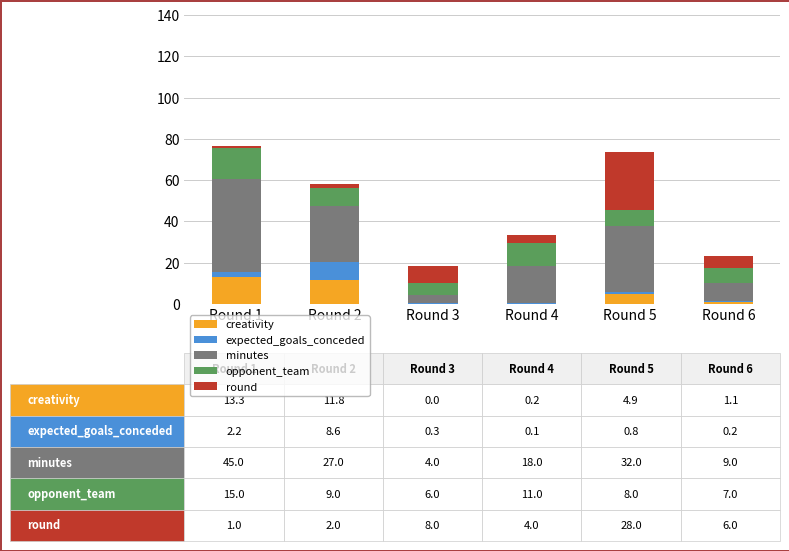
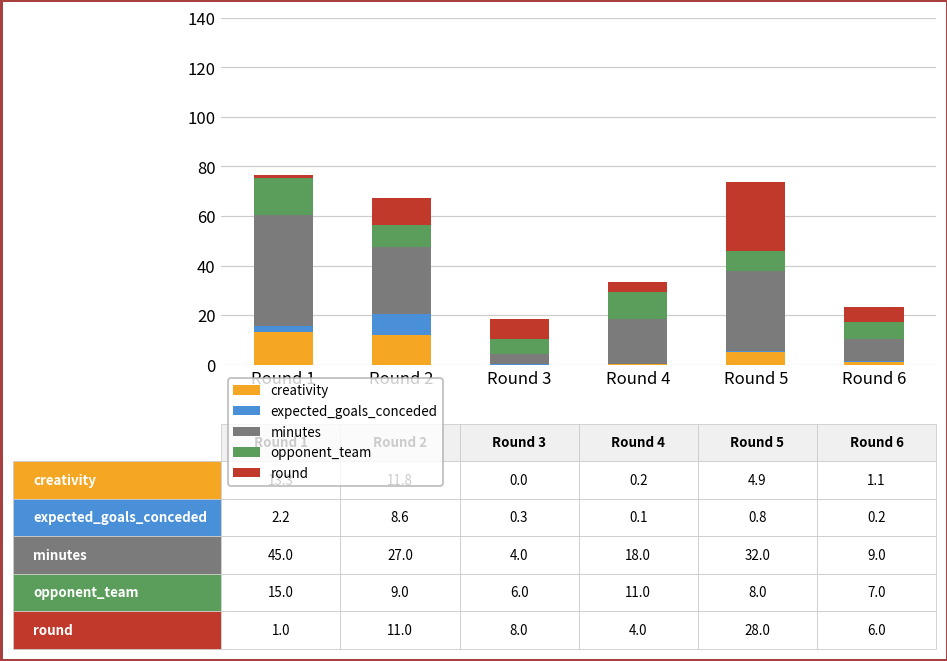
round, Round 2: 2.0 -> 11.0
